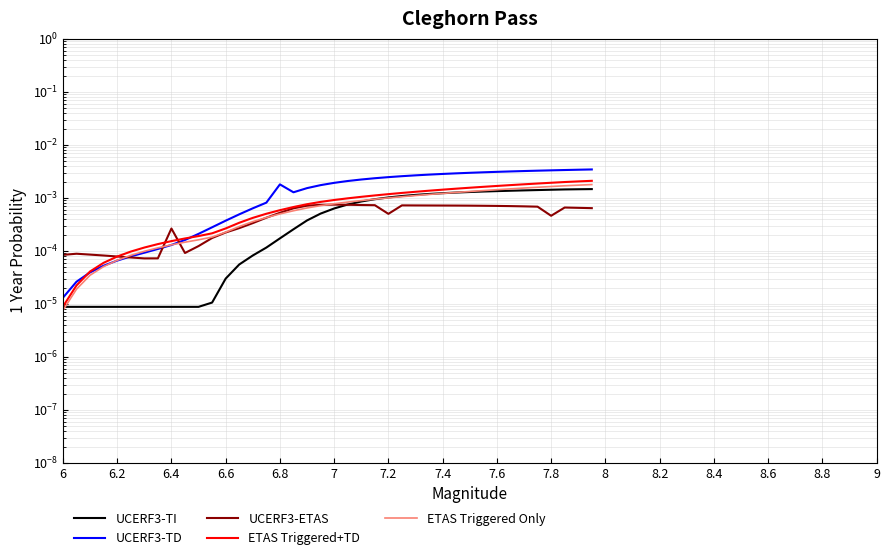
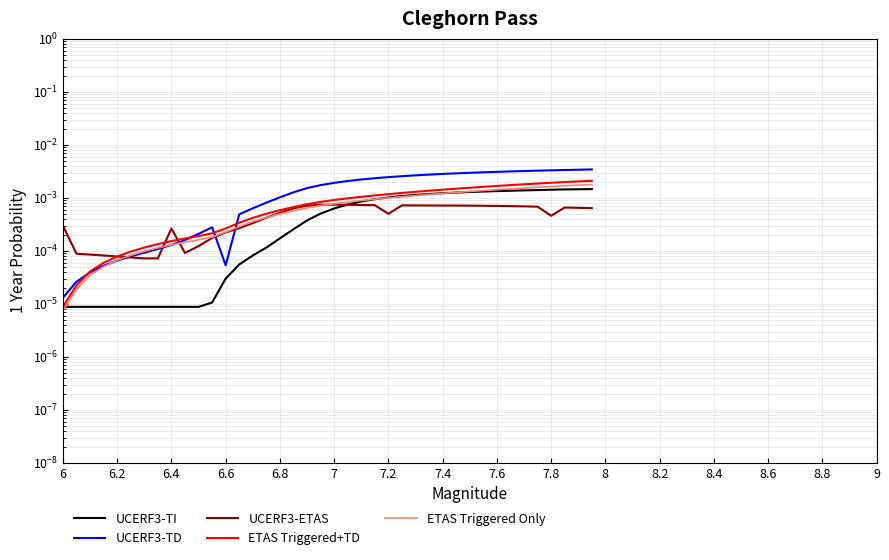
UCERF3-ETAS, 6: 0.00008 -> 0.0003
UCERF3-TD, 6.6: 0.0004 -> 0.00005
UCERF3-TD, 6.8: 0.0018 -> 0.0010
